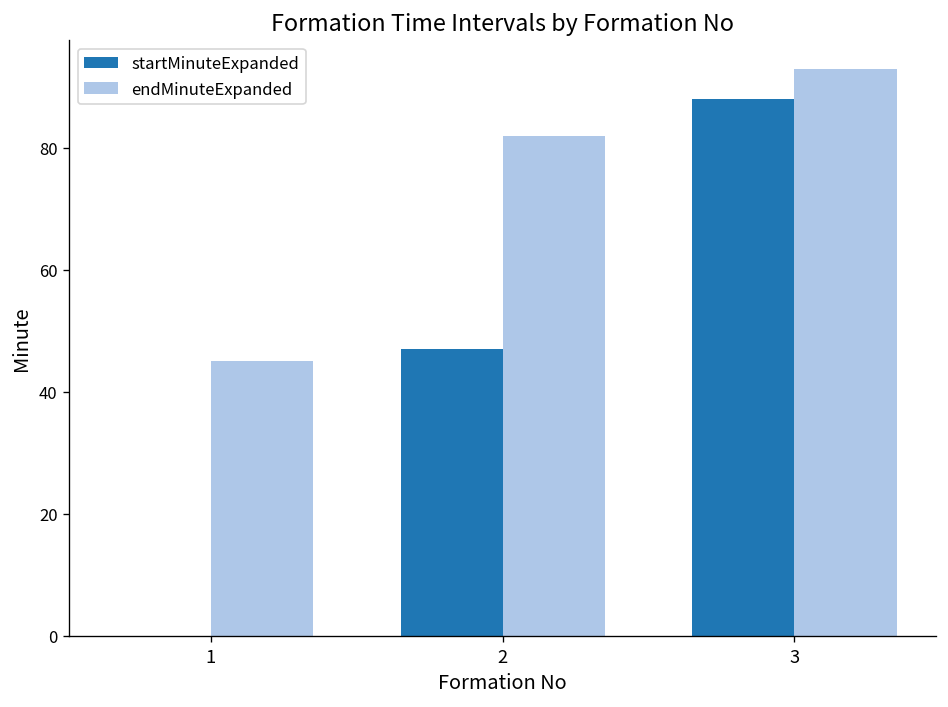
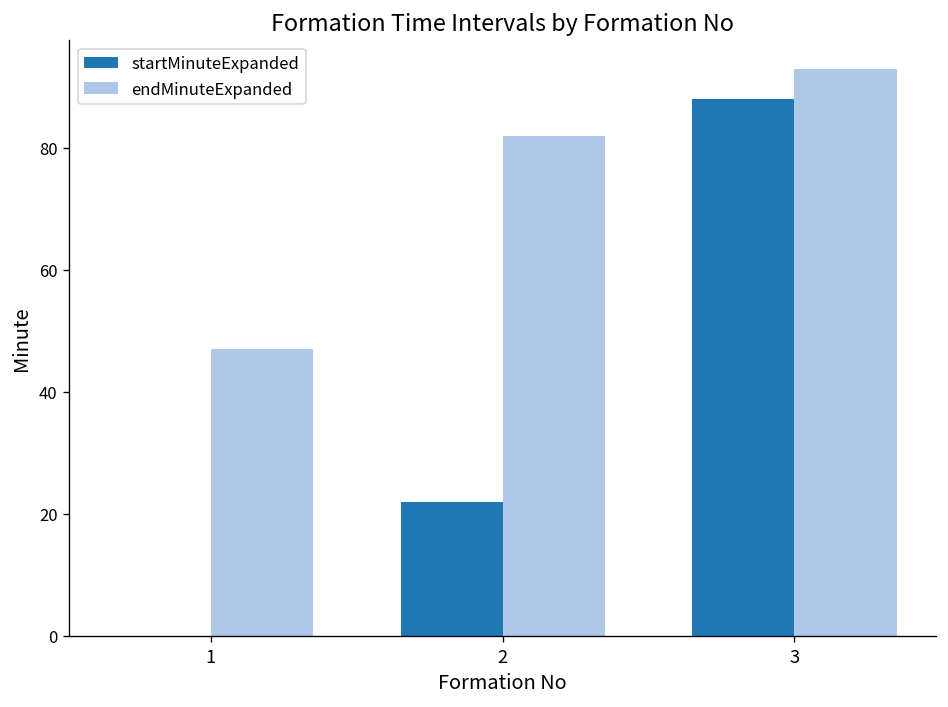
endMinuteExpanded, 1: 45 -> 47
startMinuteExpanded, 2: 47 -> 22
